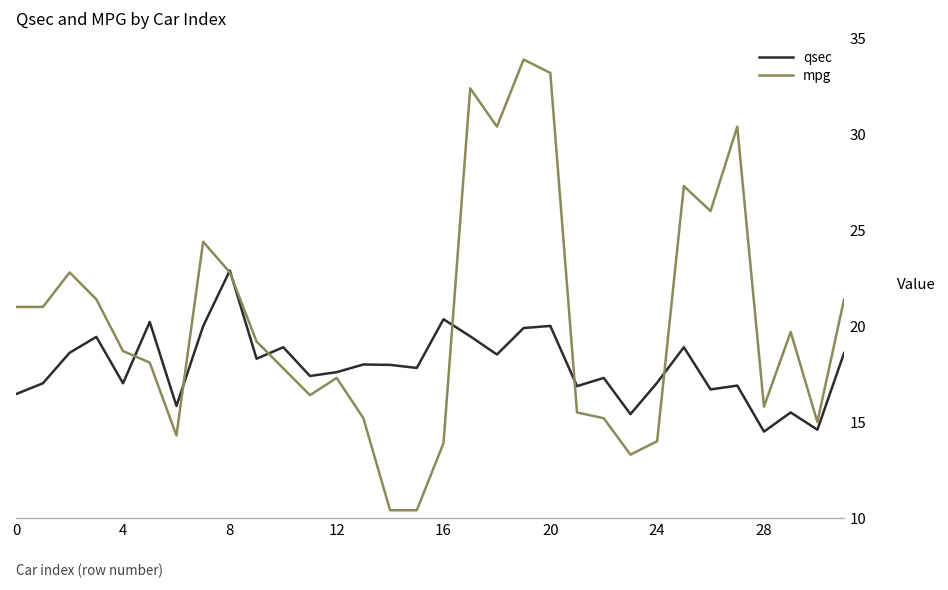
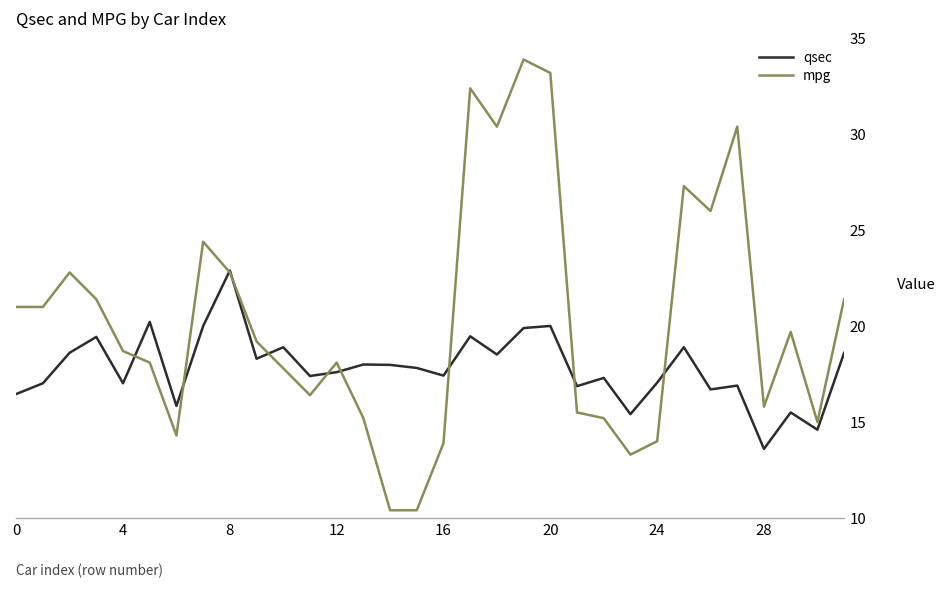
mpg, 12: 17.3 -> 18.1
qsec, 16: 20.4 -> 17.4
qsec, 28: 14.5 -> 13.6
